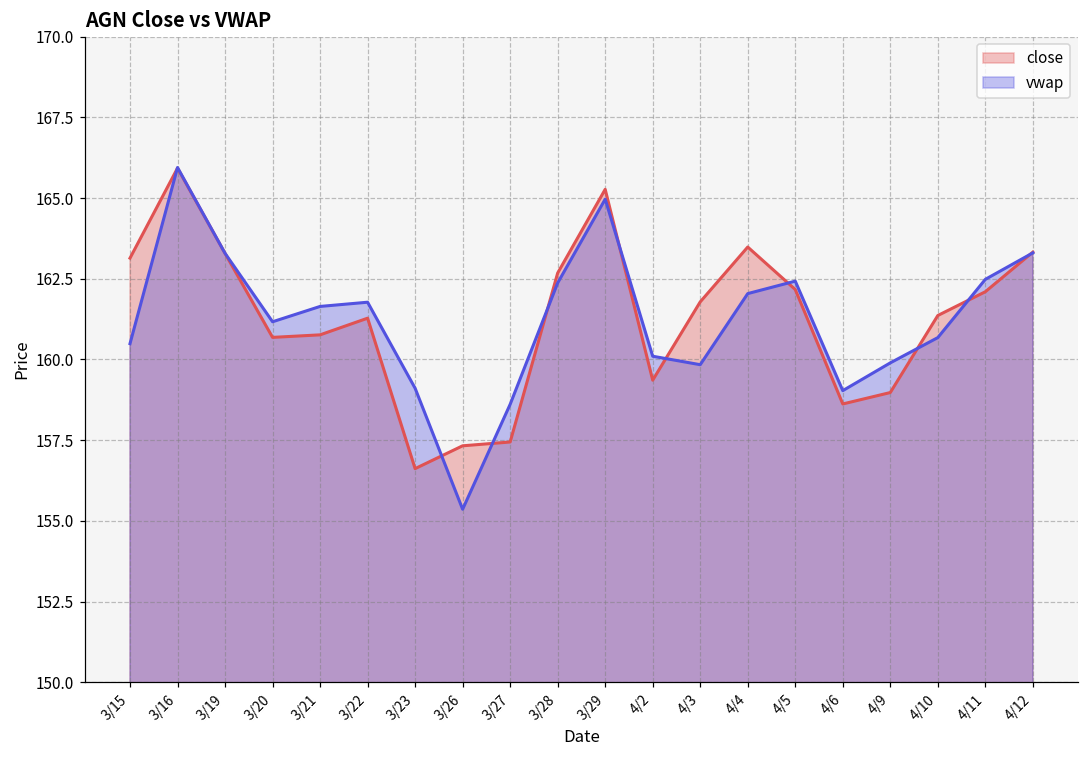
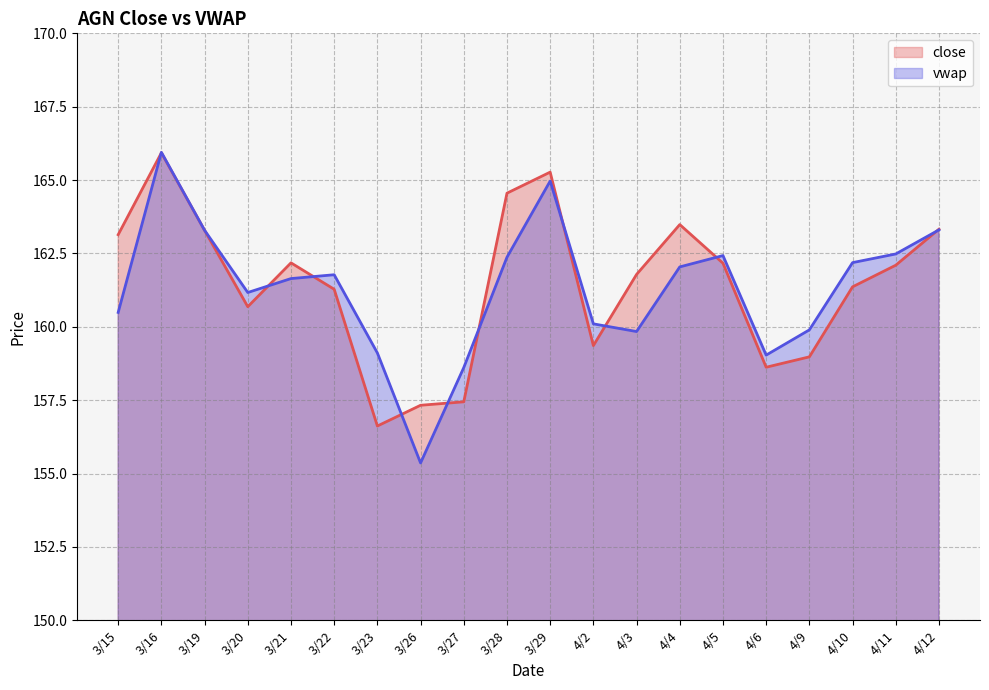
close, 3/21: 160.8 -> 162.2
close, 3/28: 162.7 -> 164.6
vwap, 4/10: 160.7 -> 162.2
